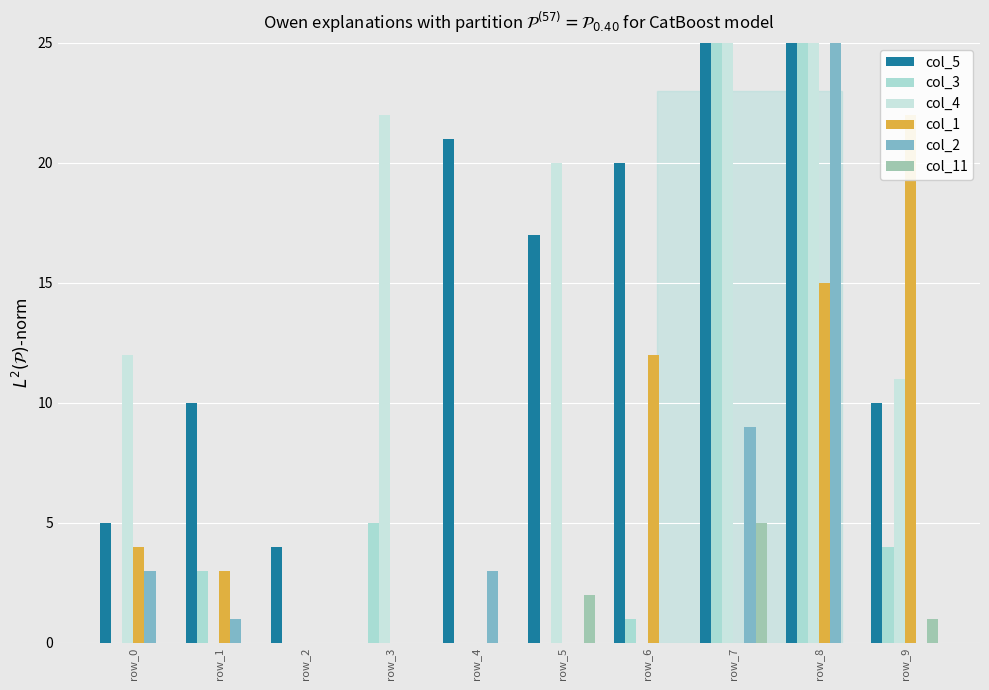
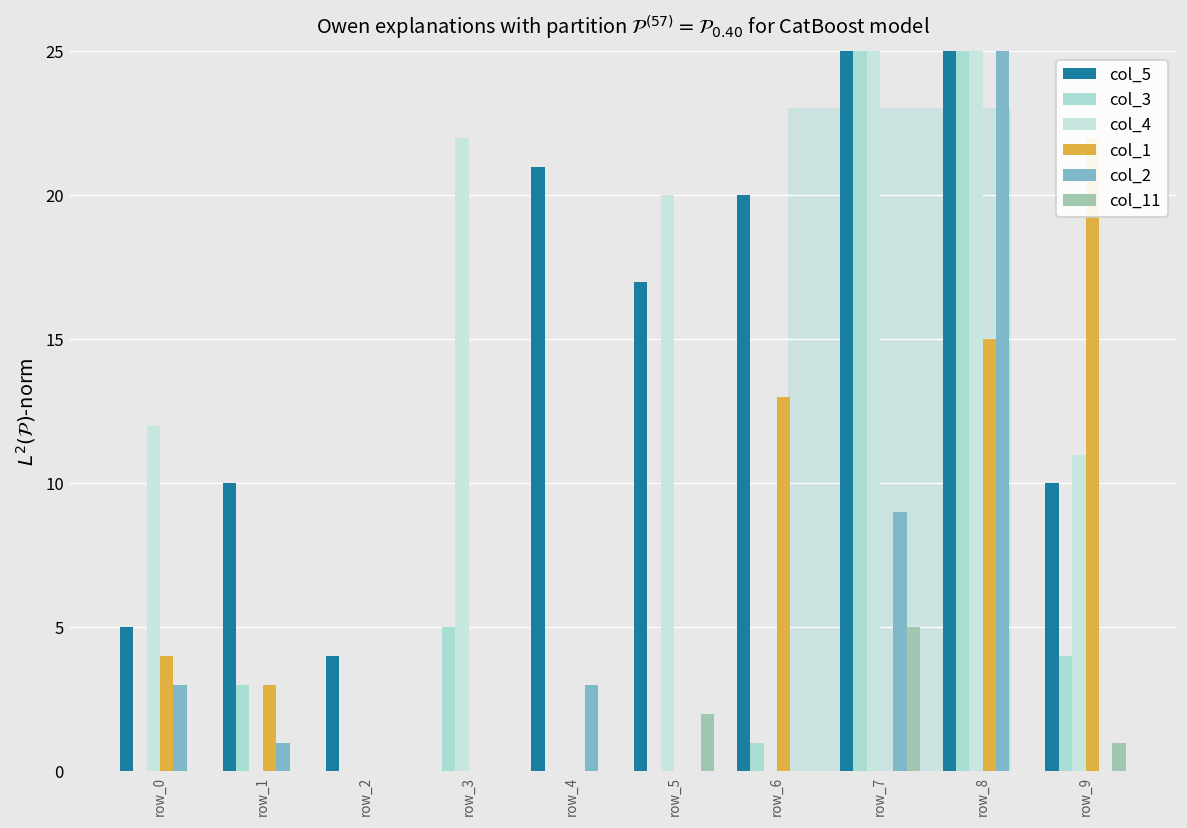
col_1, row_6: 12 -> 13
